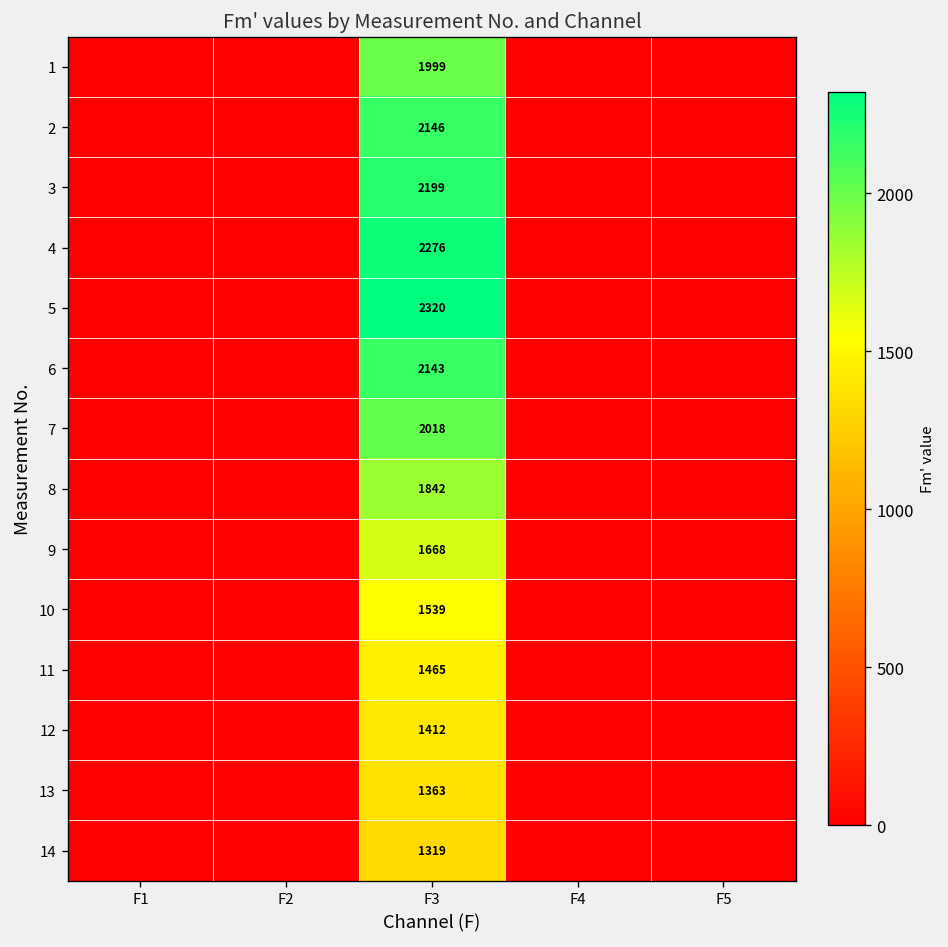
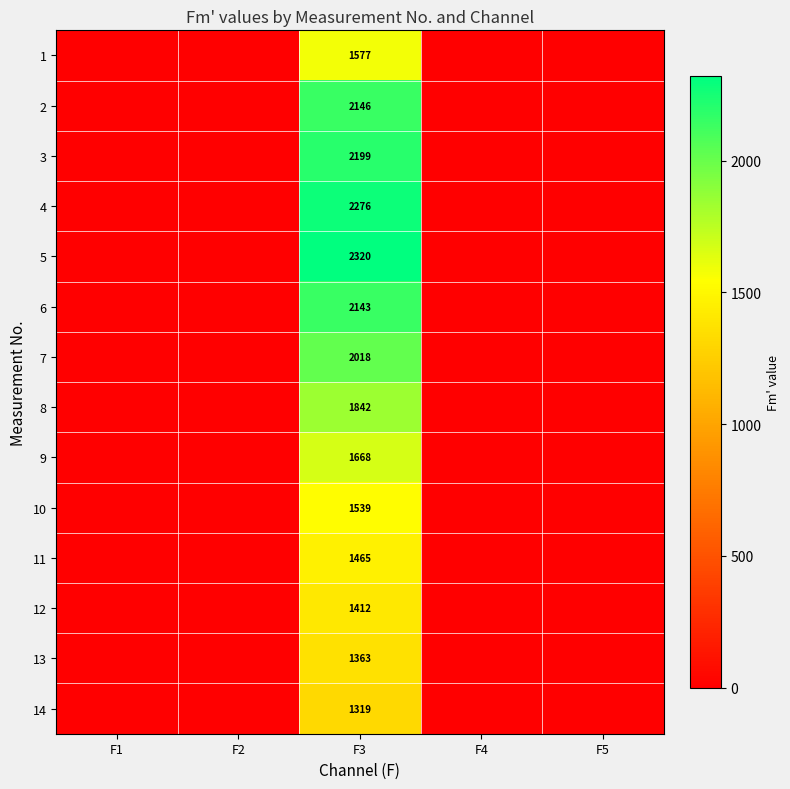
1, F3: 1999 -> 1577
